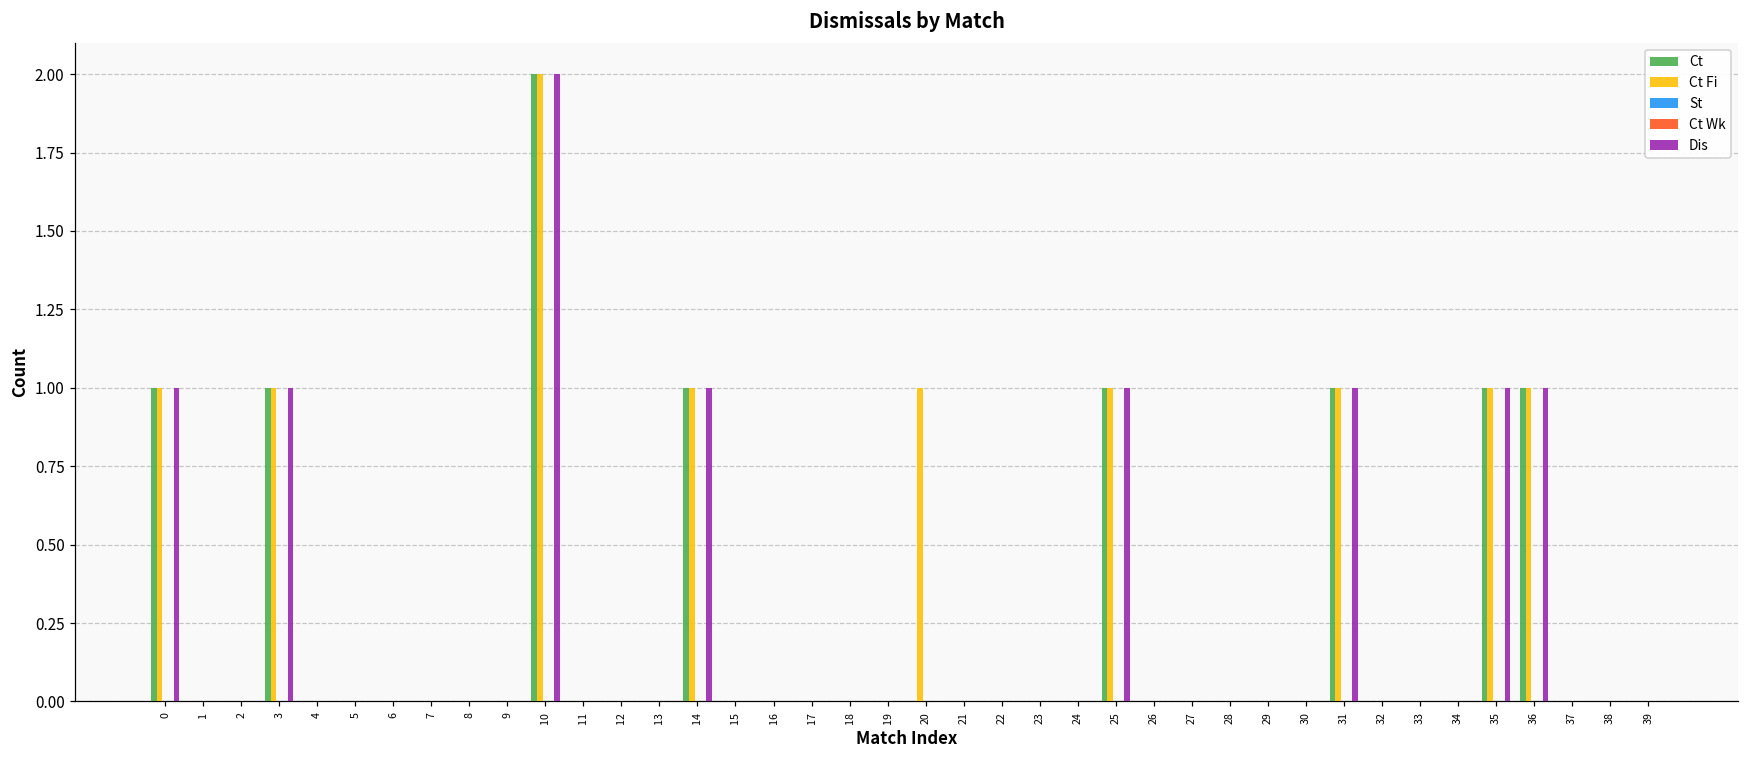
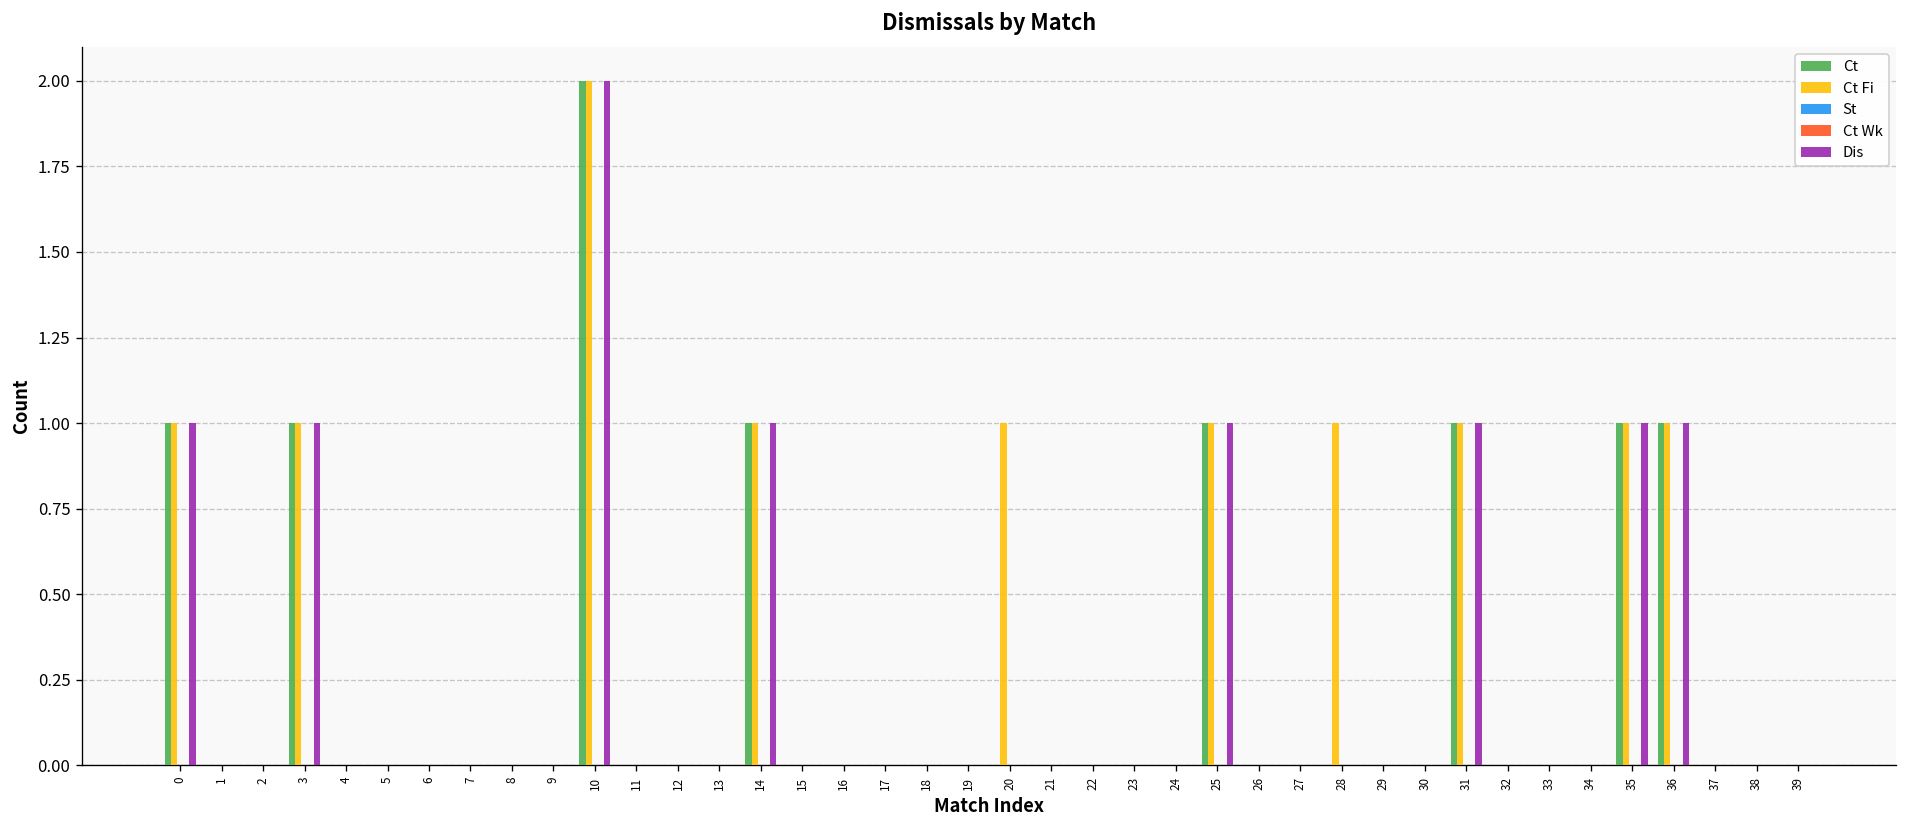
Ct Fi, 28: 0 -> 1
